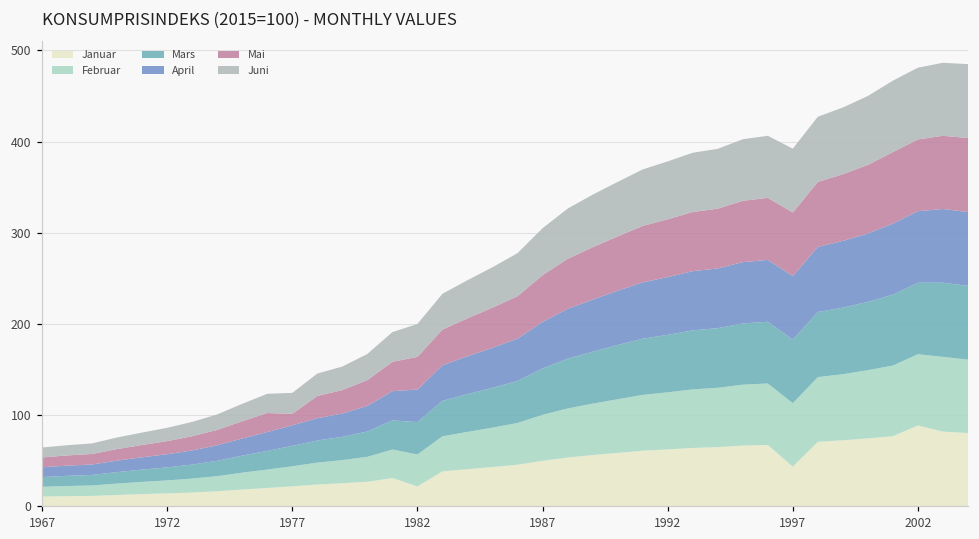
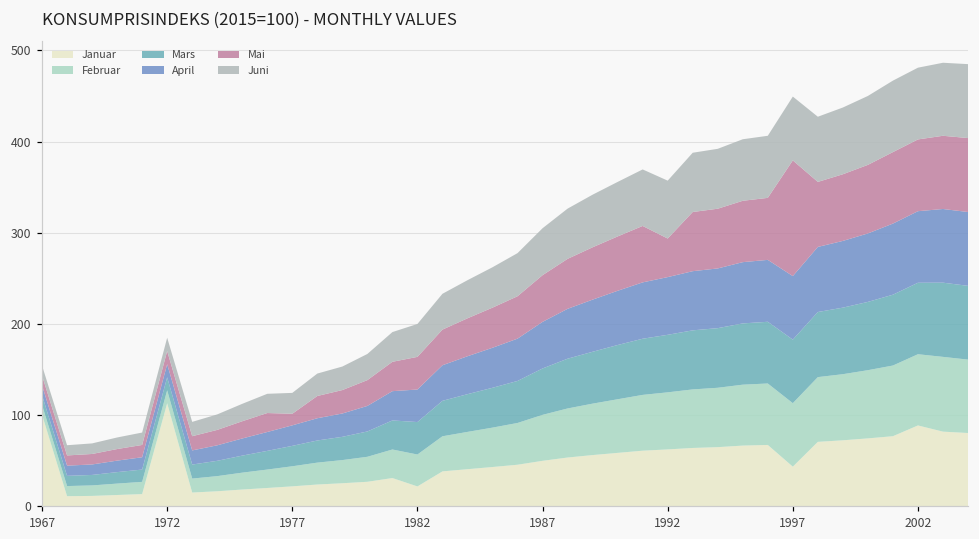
Januar, 1967: 10 -> 100
Januar, 1972: 10 -> 110
Mai, 1992: 60 -> 40
Mai, 1997: 70 -> 130
